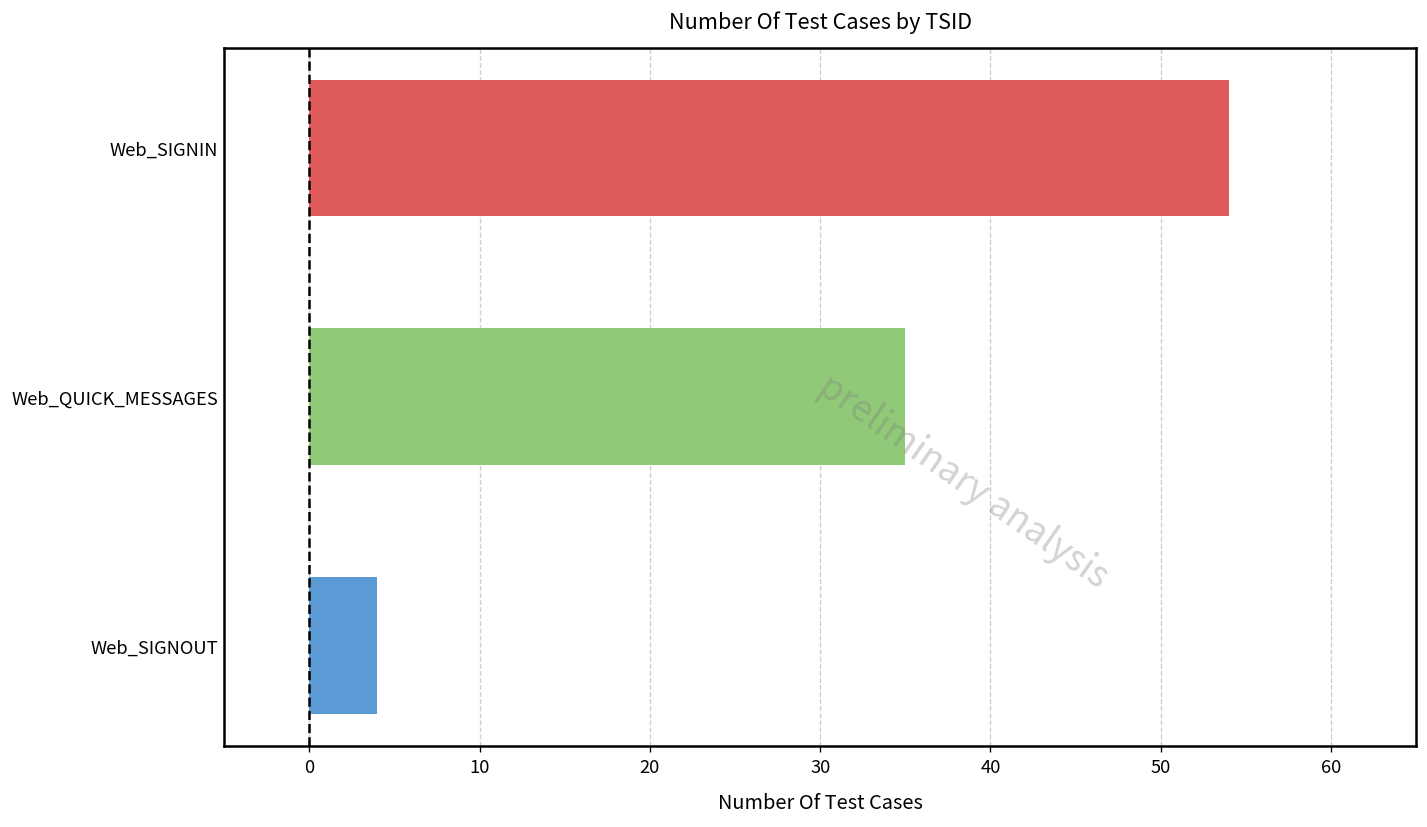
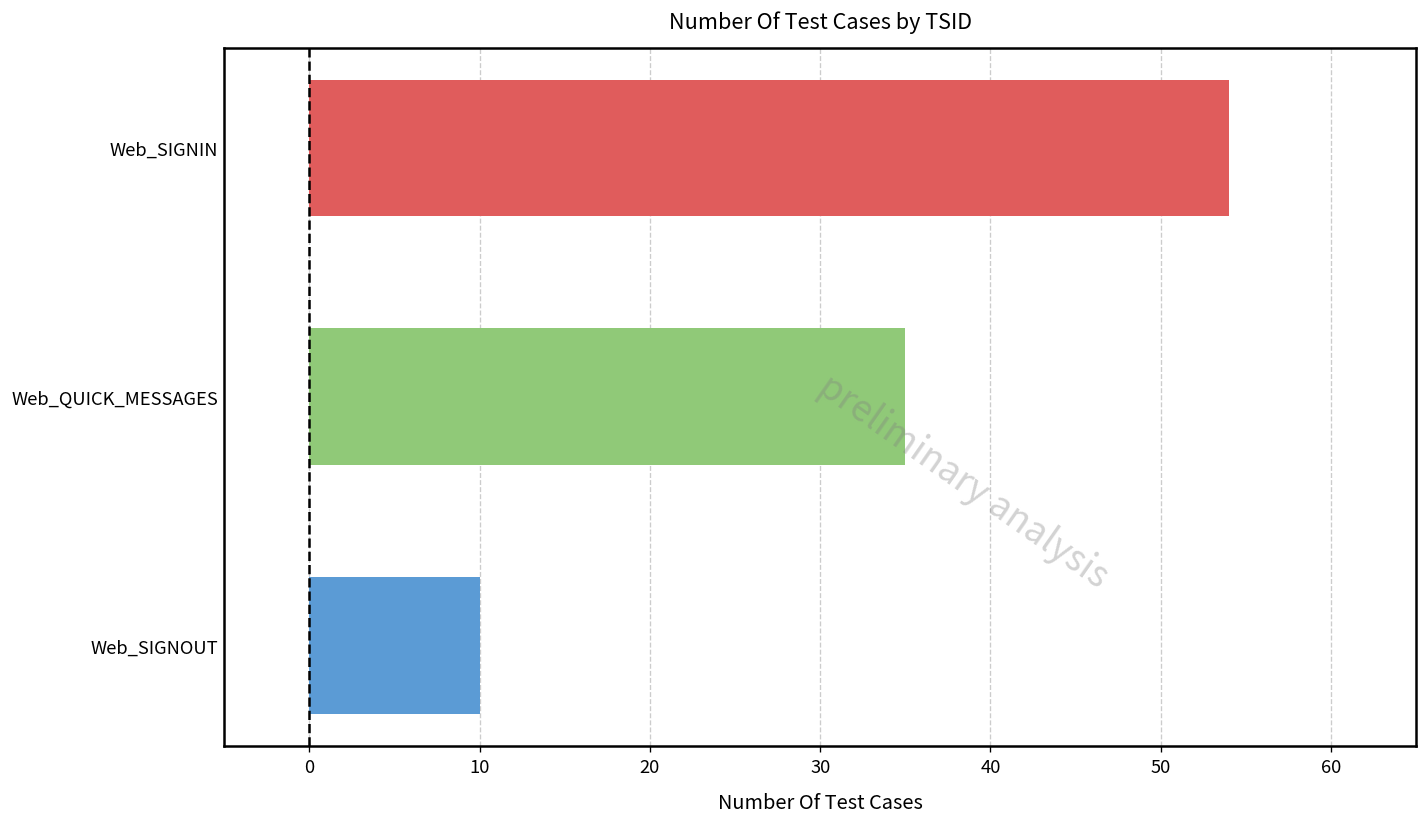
Web_SIGNOUT: 4 -> 10
